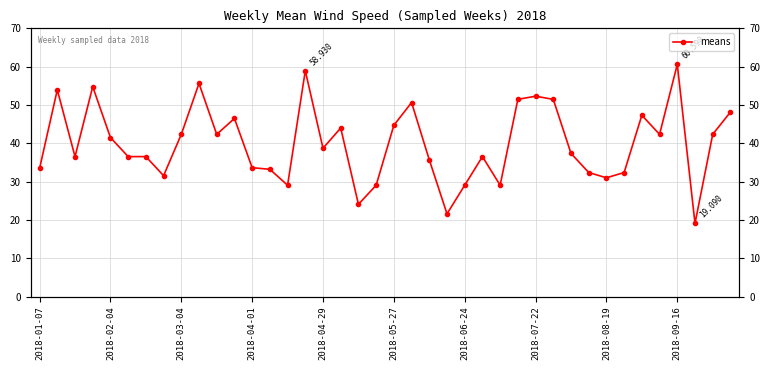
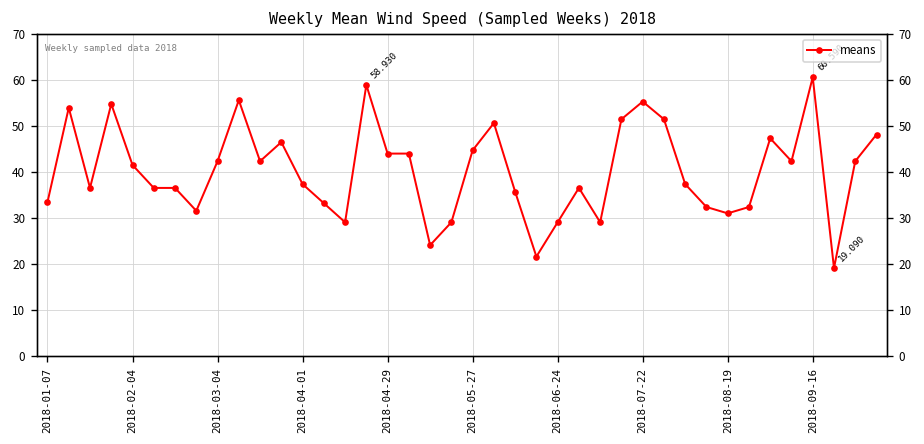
2018-04-01: 34 -> 37
2018-04-29: 39 -> 44
2018-07-22: 52 -> 55
